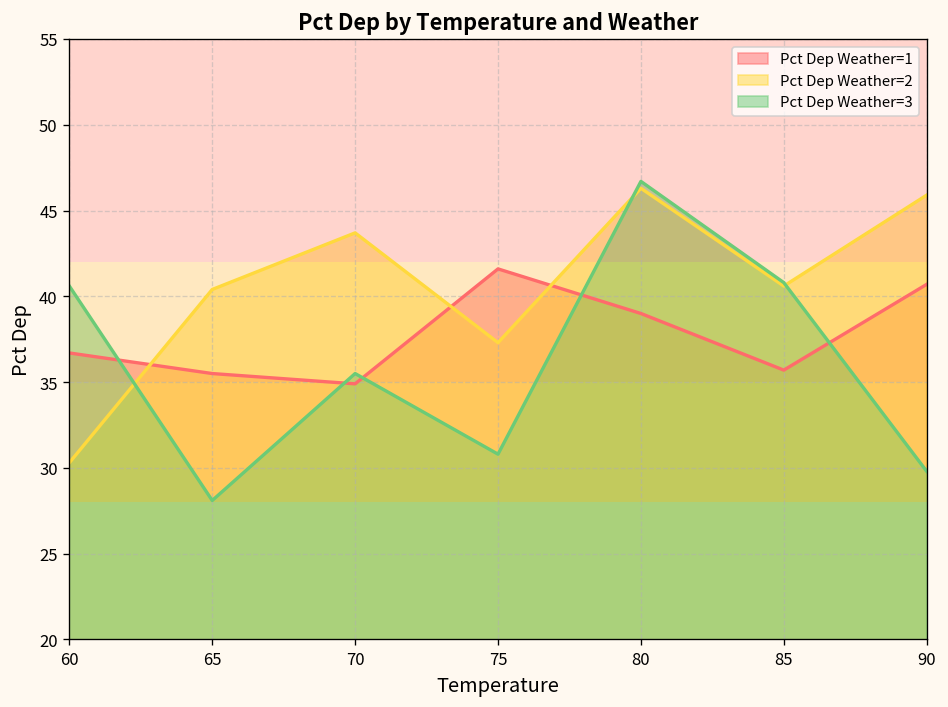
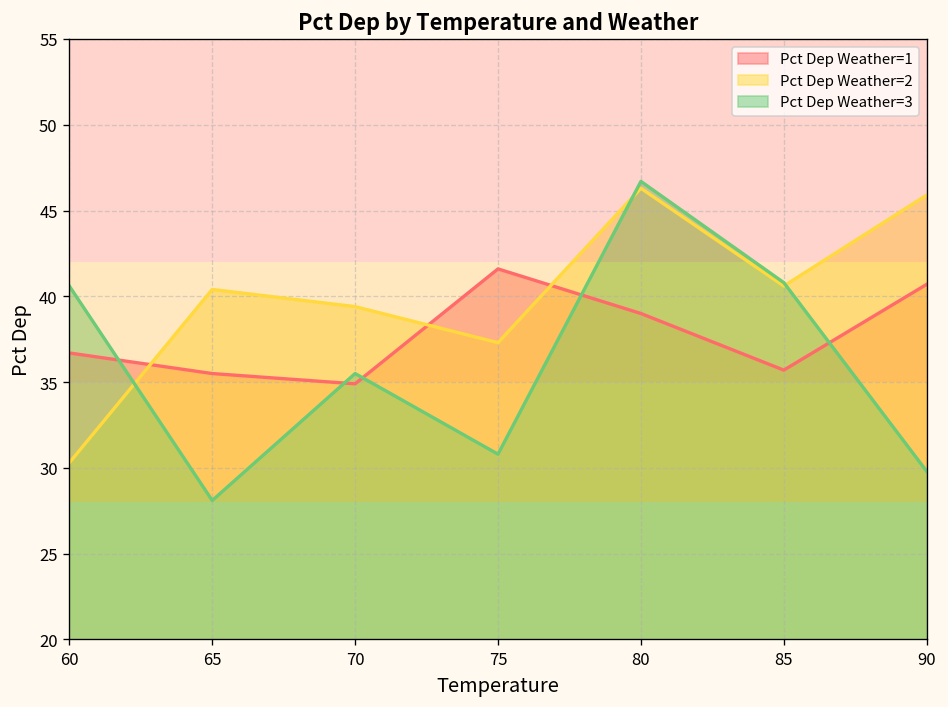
Pct Dep Weather=2, 70: 43.7 -> 39.4
